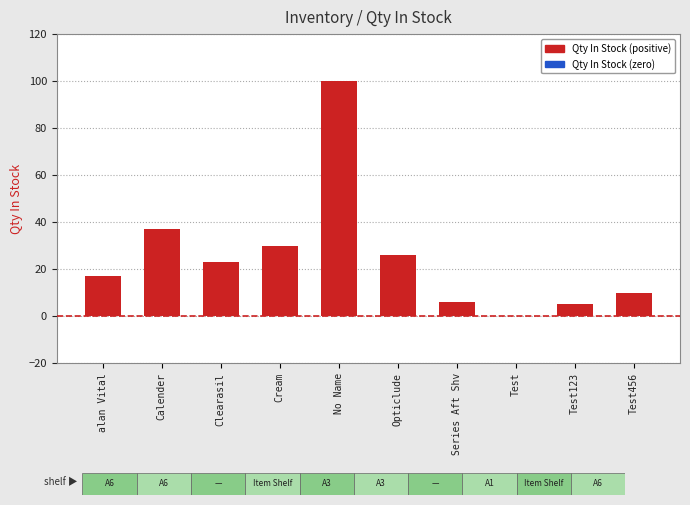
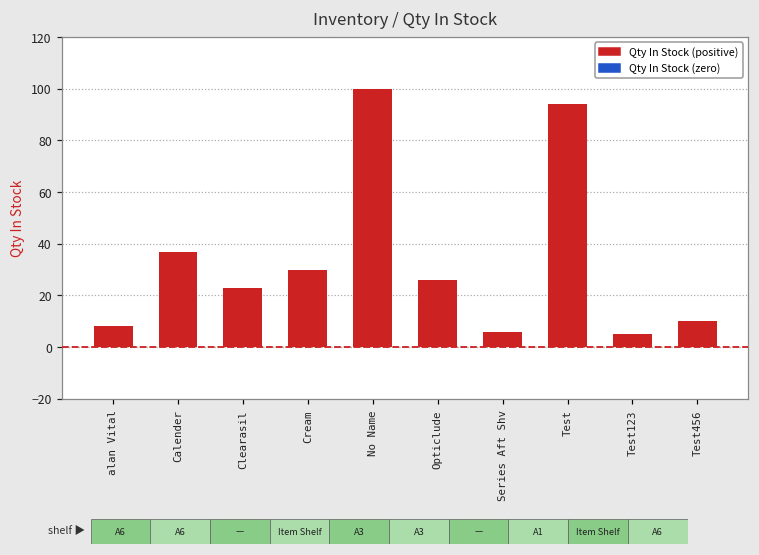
alan Vital: 17 -> 8
Test: 0 -> 94
